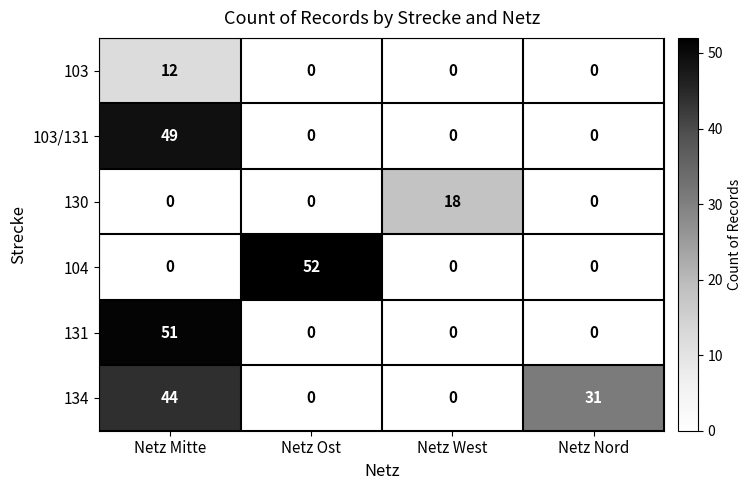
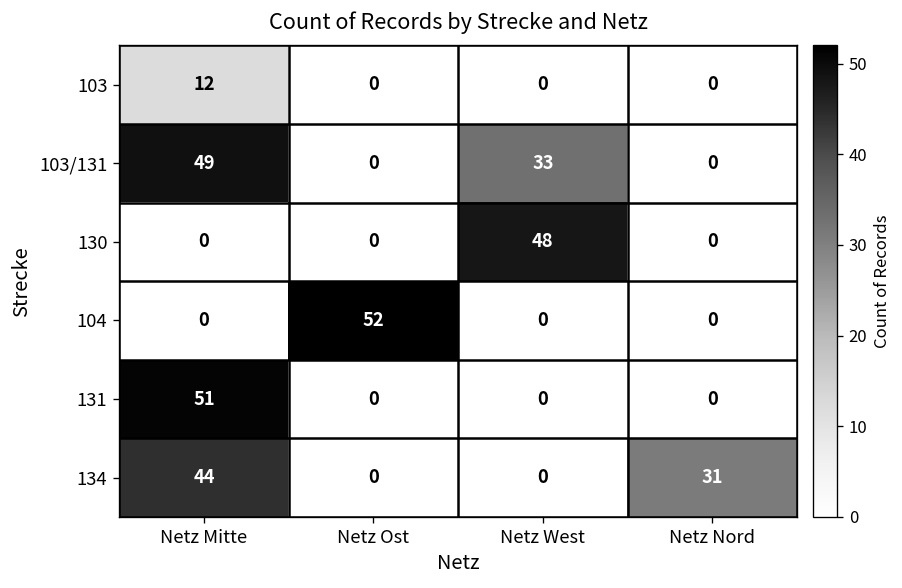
103/131, Netz West: 0 -> 33
130, Netz West: 18 -> 48
